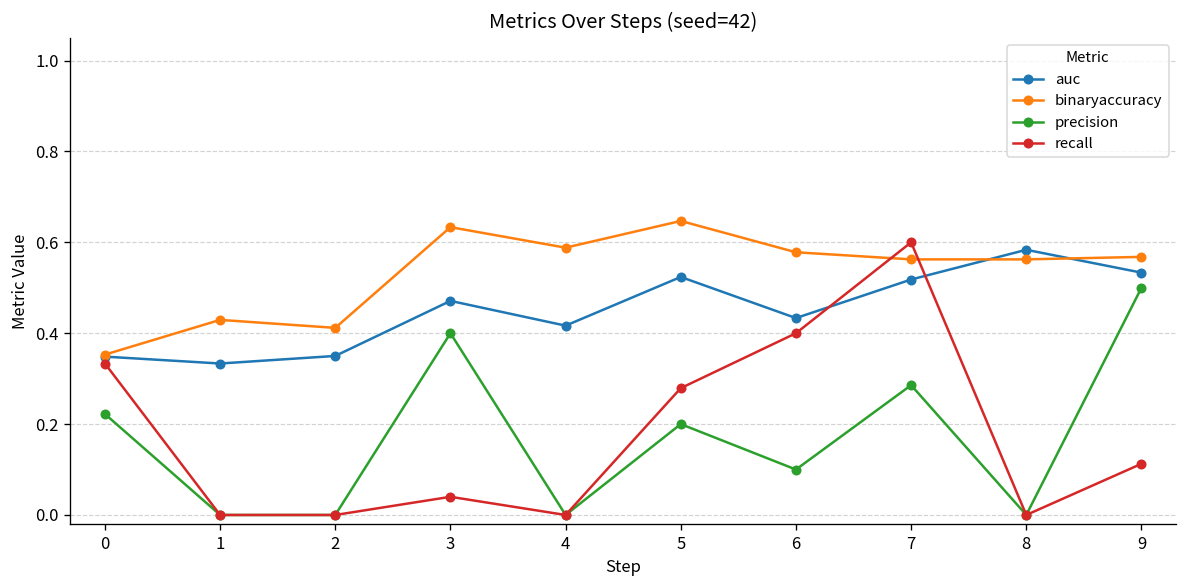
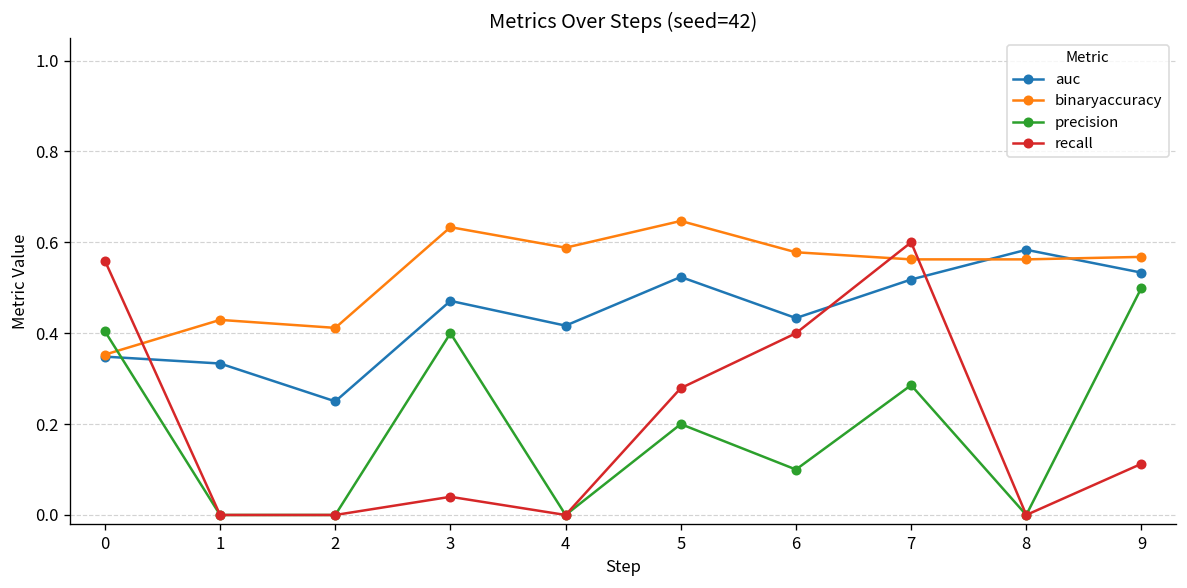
precision, 0: 0.22 -> 0.40
recall, 0: 0.33 -> 0.56
auc, 2: 0.35 -> 0.25
